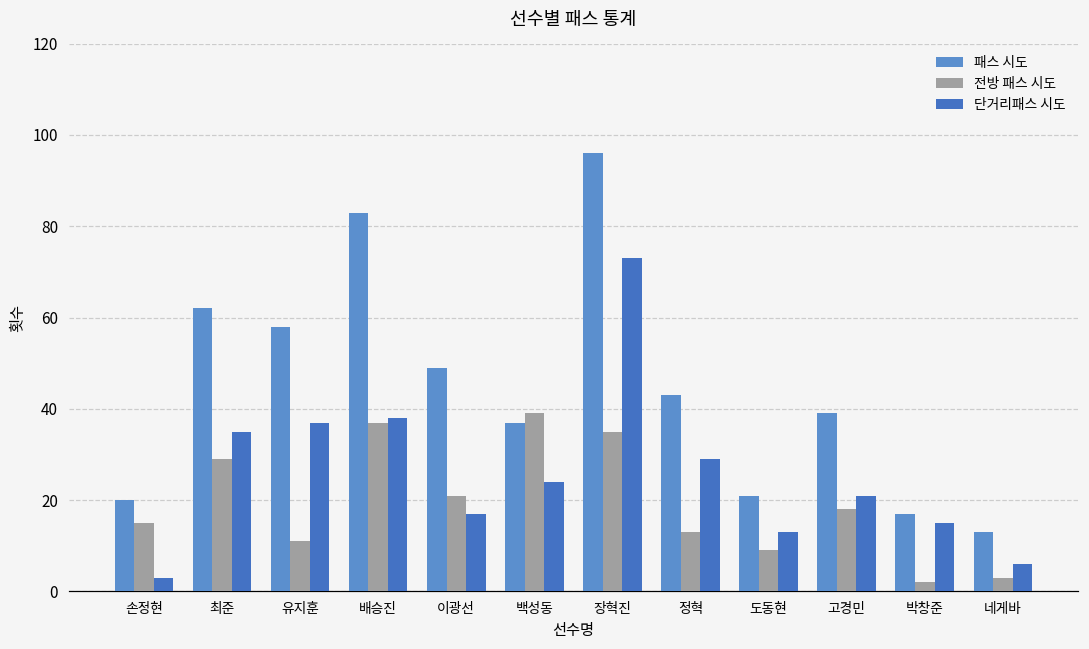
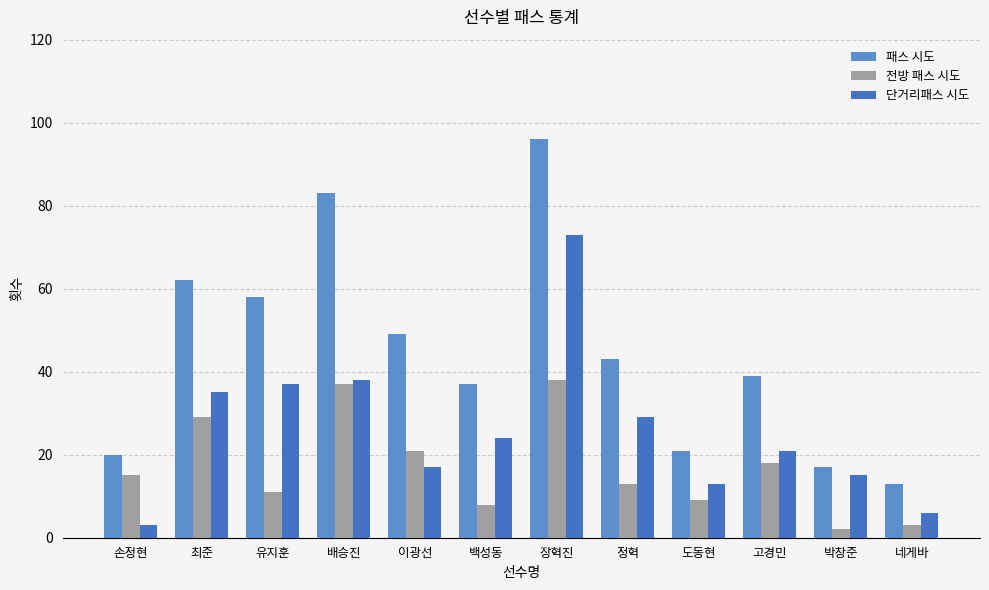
전방 패스 시도, 백성동: 39 -> 8
전방 패스 시도, 장혁진: 35 -> 38
